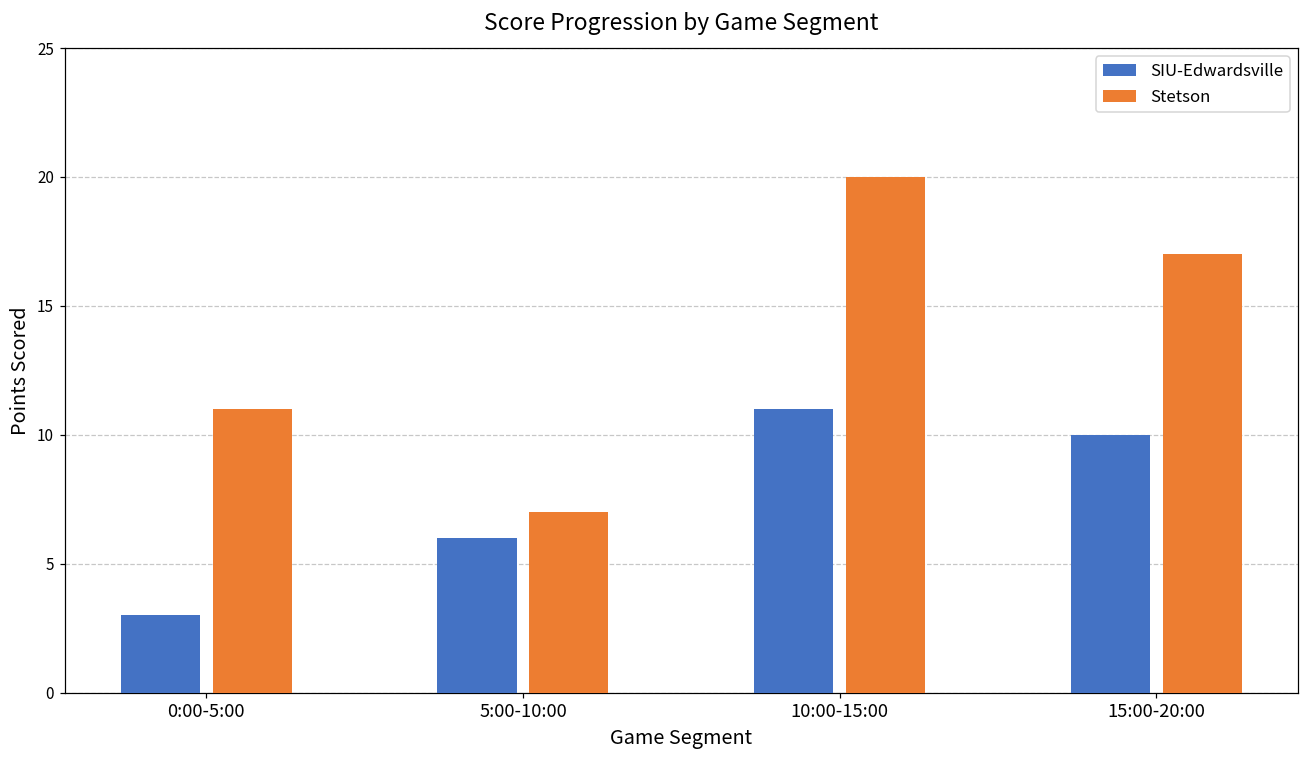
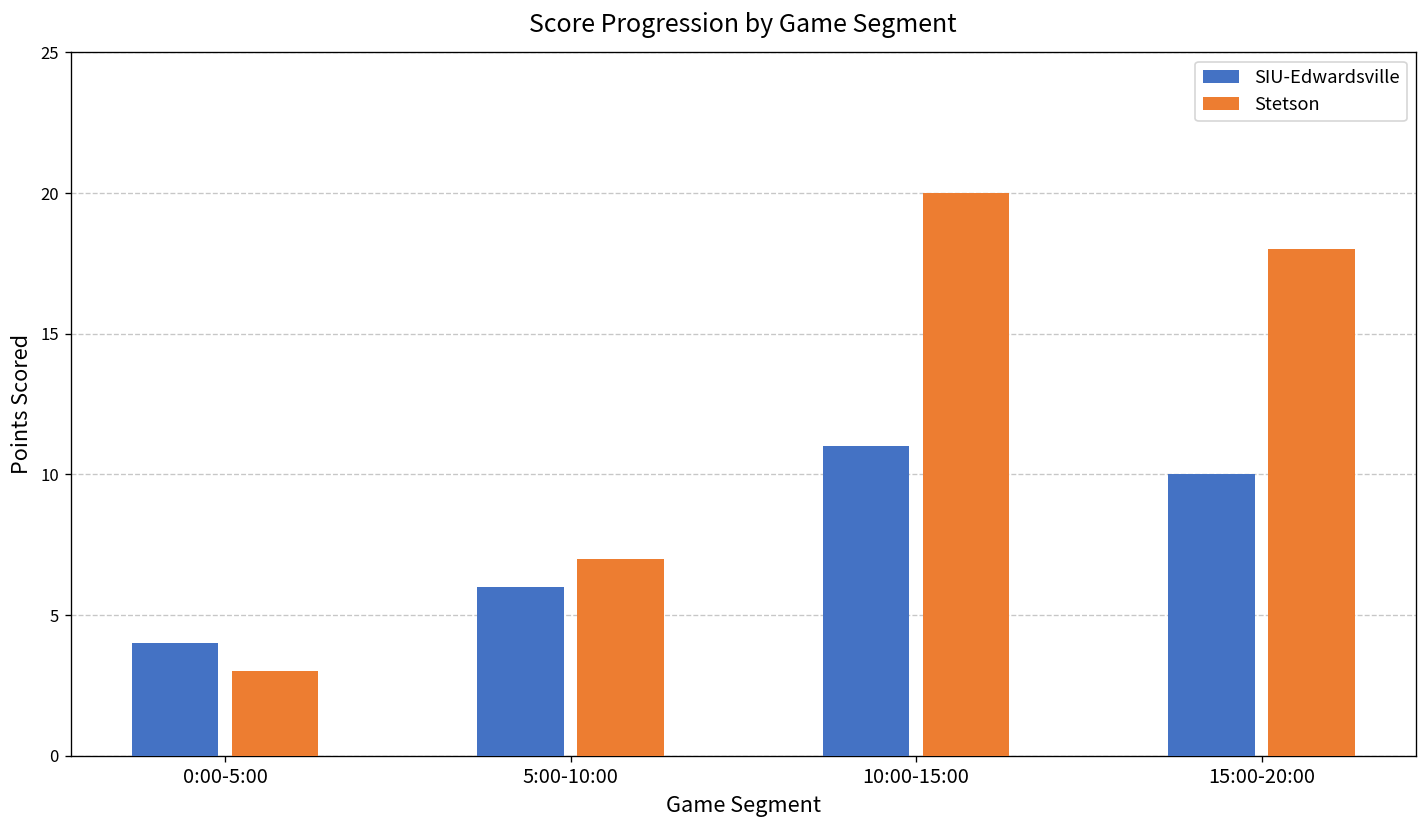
SIU-Edwardsville, 0:00-5:00: 3 -> 4
Stetson, 0:00-5:00: 11 -> 3
Stetson, 15:00-20:00: 17 -> 18
